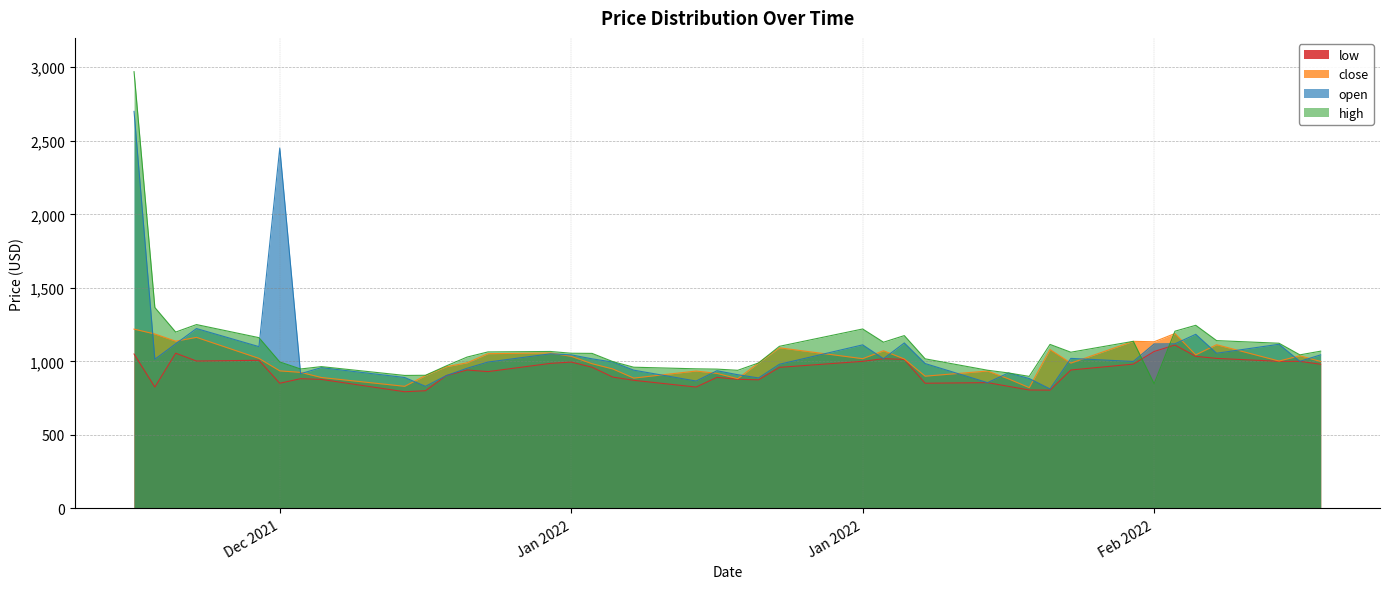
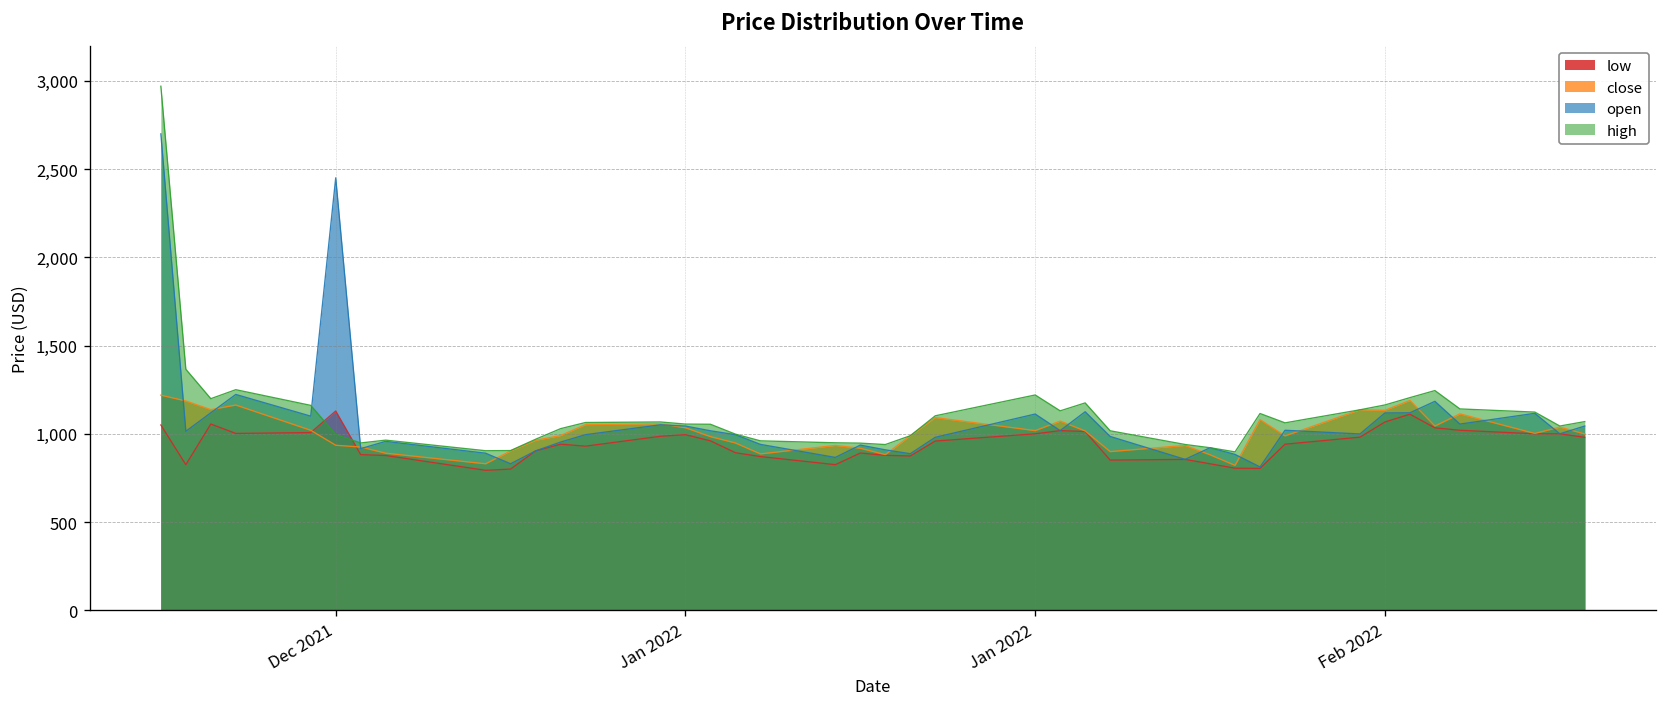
low, Dec 2021: 850 -> 1,130
high, Feb 2022: 850 -> 1,160
